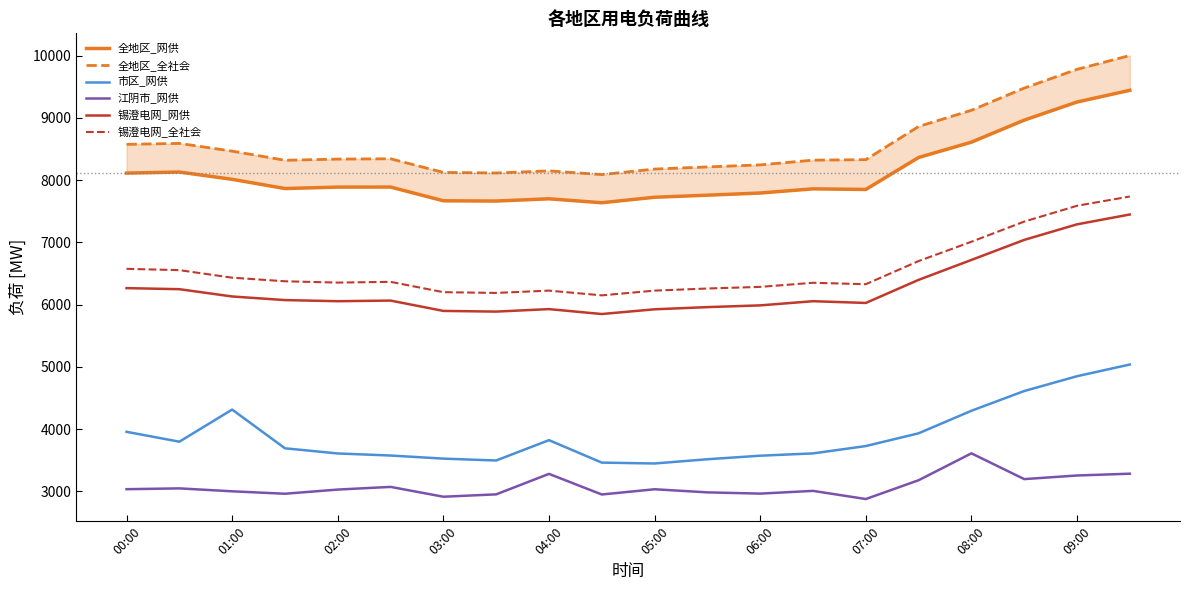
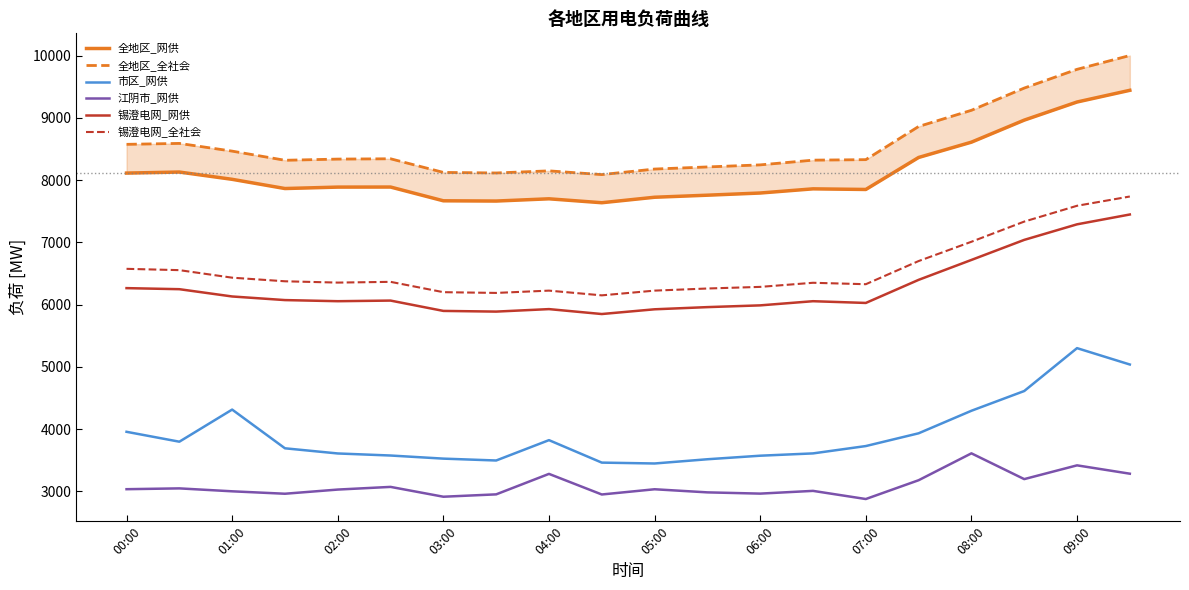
市区_网供, 09:00: 4800 -> 5300
江阴市_网供, 09:00: 3300 -> 3400
